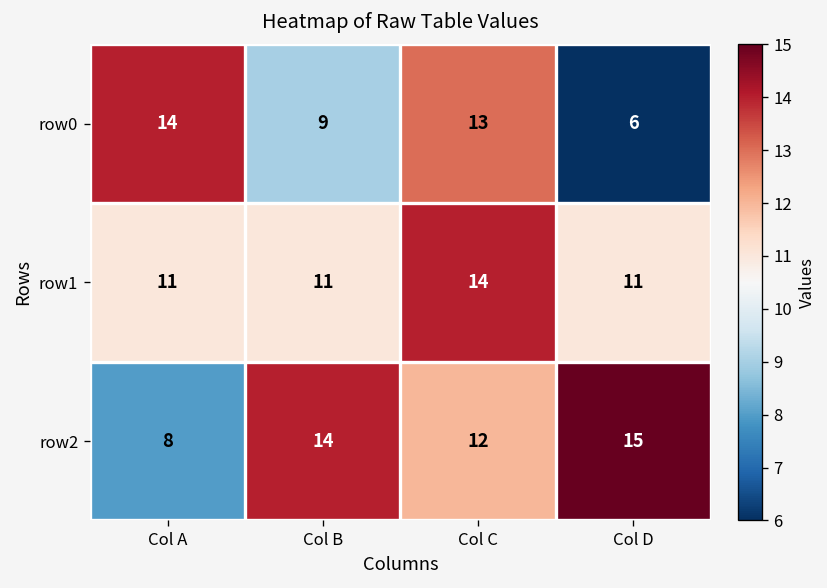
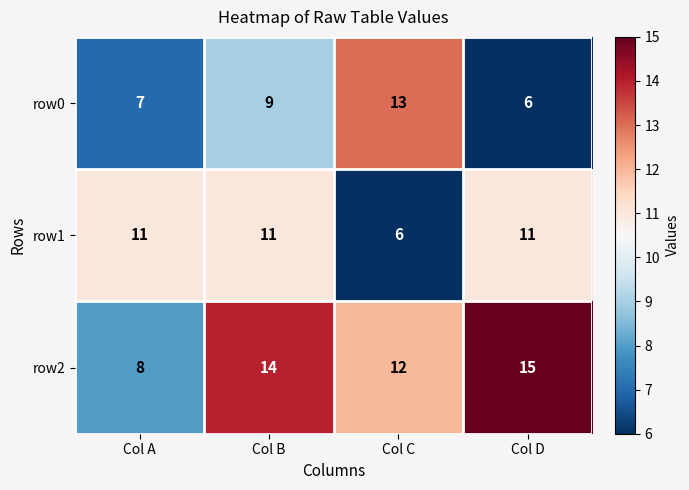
row0, Col A: 14 -> 7
row1, Col C: 14 -> 6
